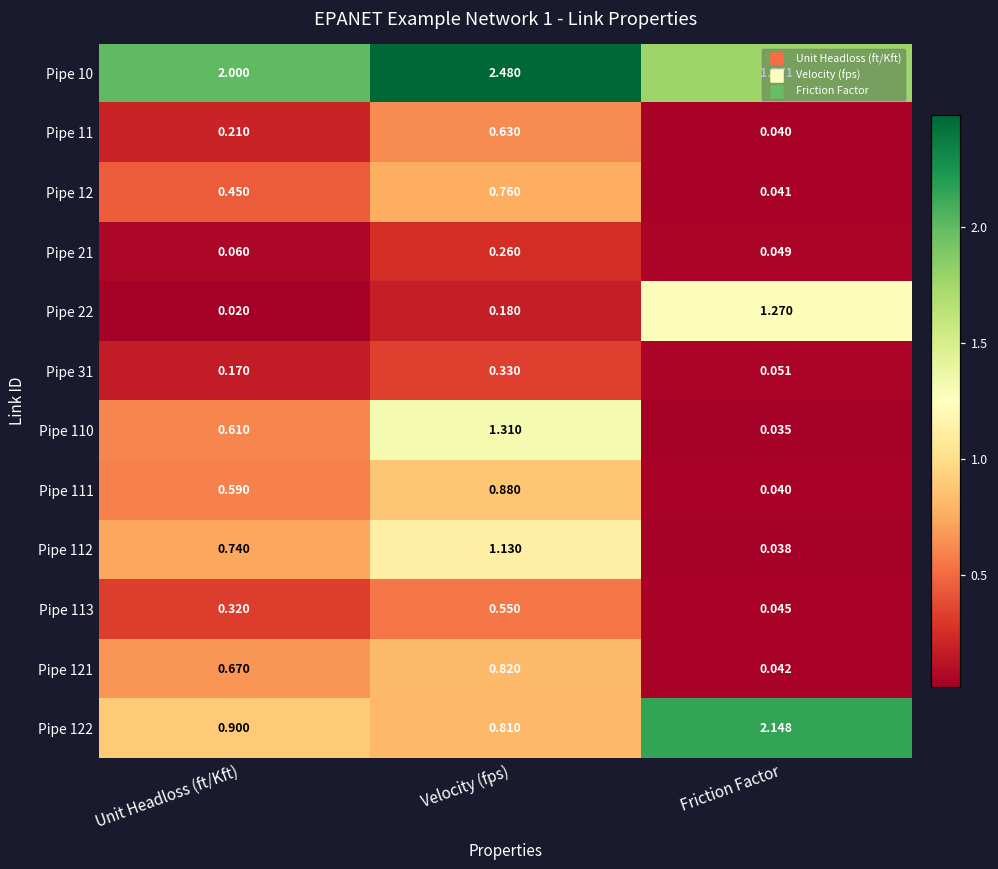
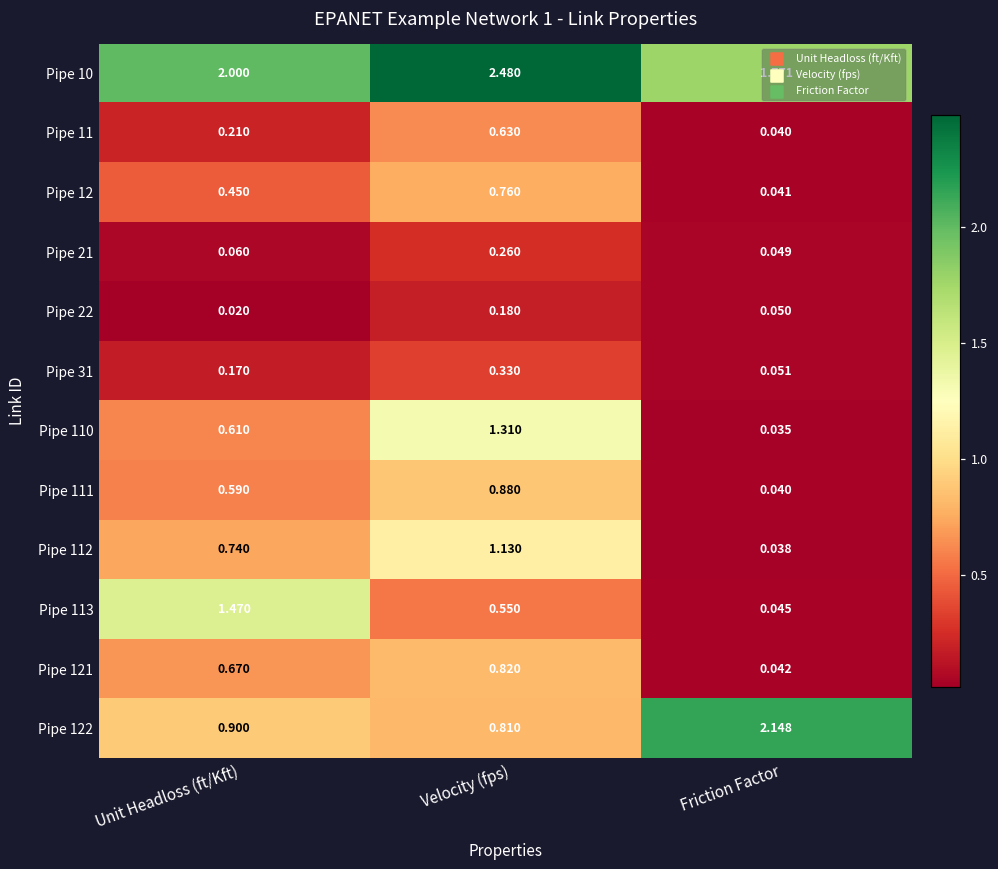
Pipe 22, Friction Factor: 1.270 -> 0.050
Pipe 113, Unit Headloss (ft/Kft): 0.320 -> 1.470
